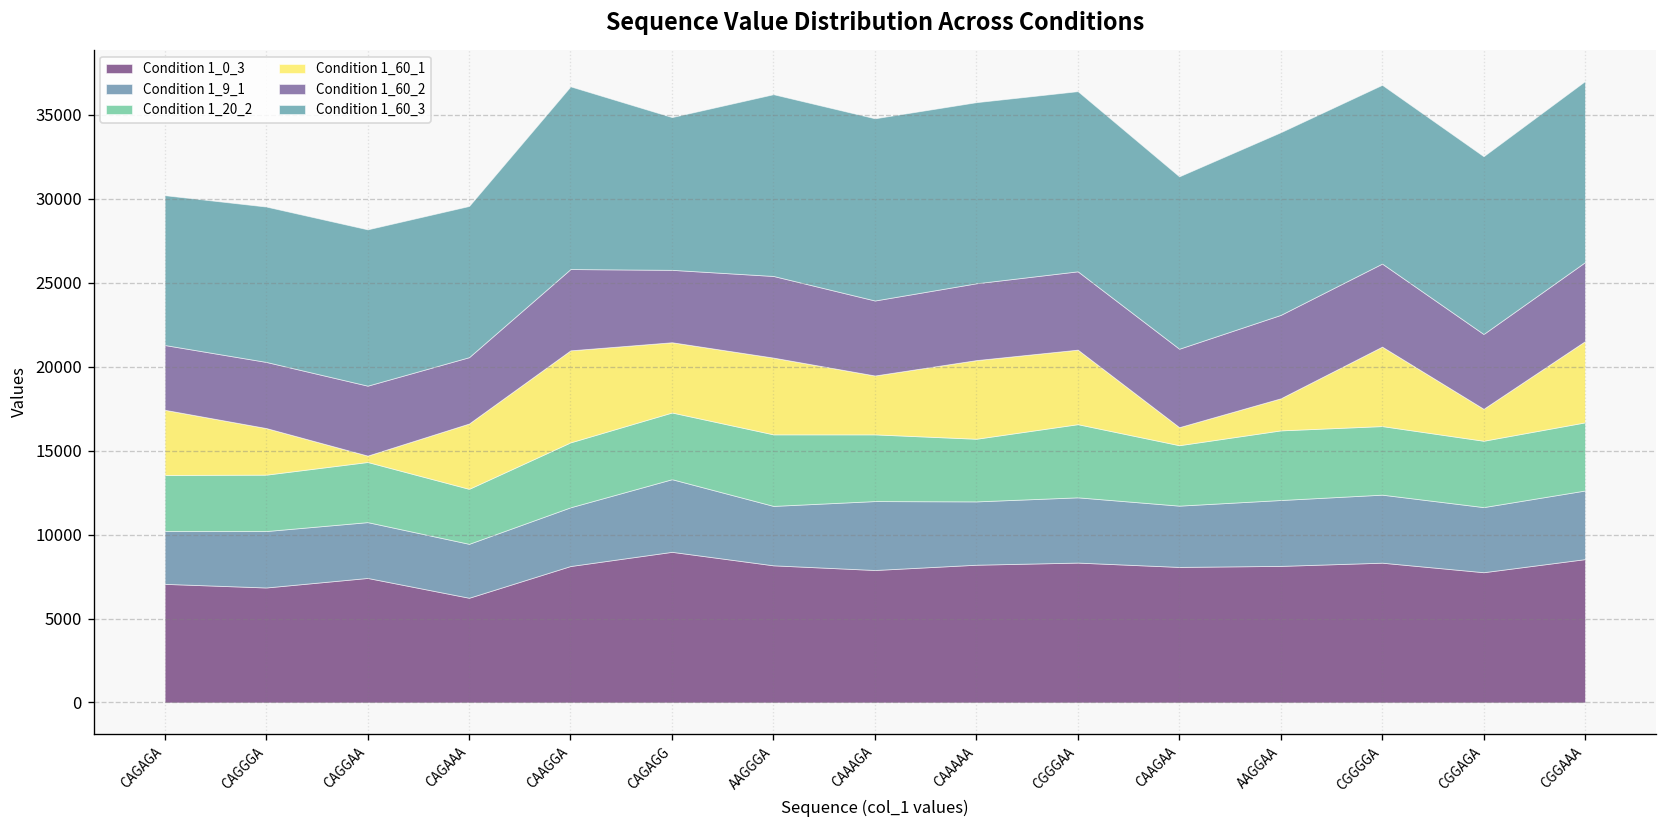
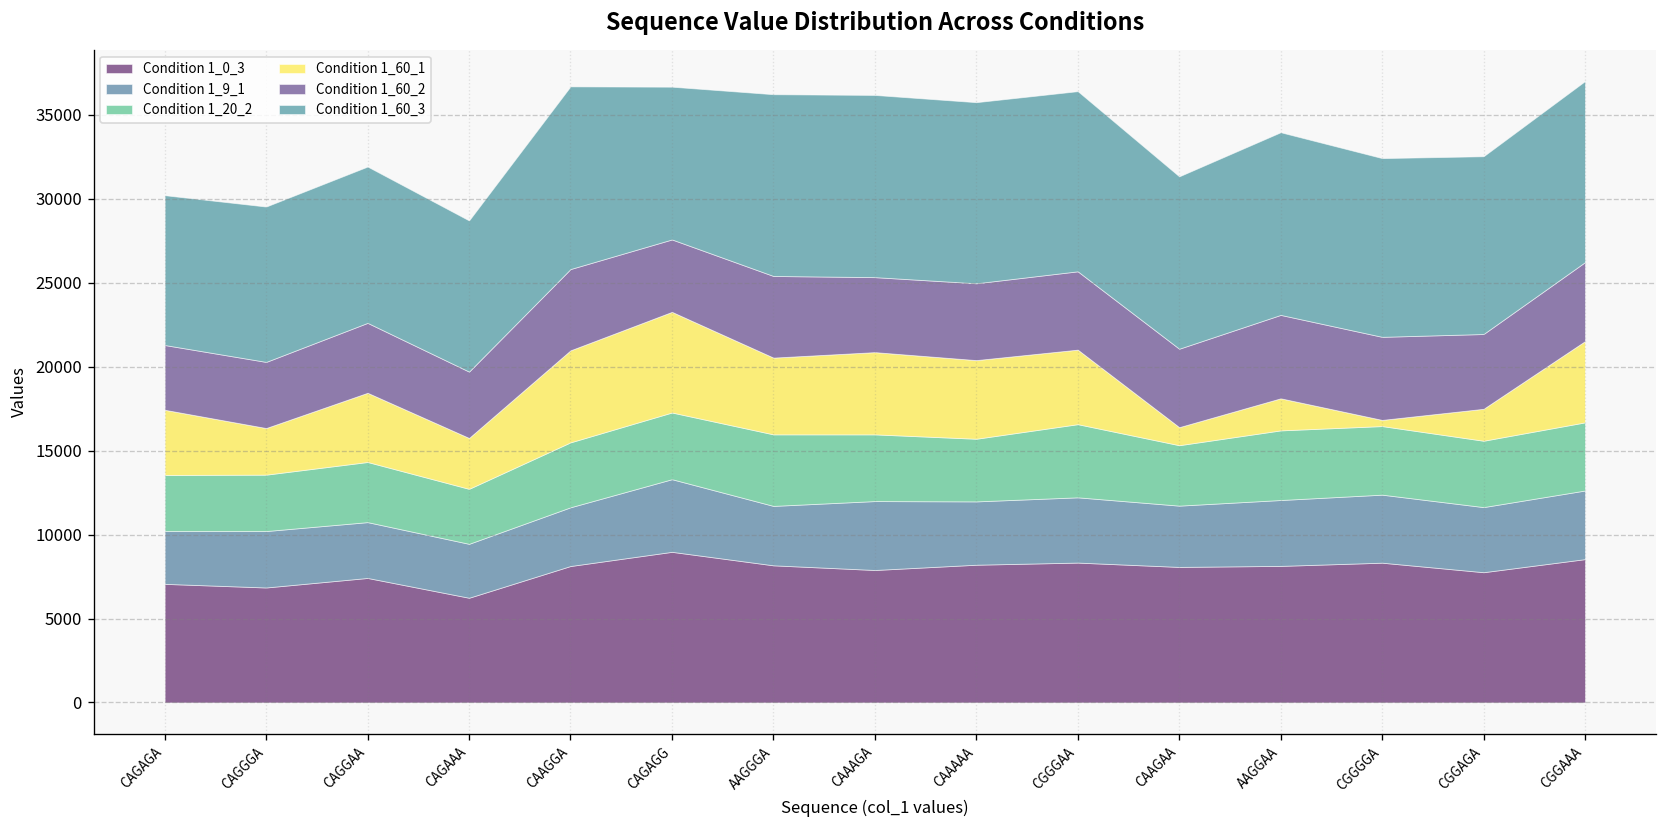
Condition 1_60_1, CAGGAA: 400 -> 4100
Condition 1_60_1, CAGAAA: 3900 -> 3000
Condition 1_60_1, CAGAGG: 4200 -> 6000
Condition 1_60_1, CAAAGA: 3500 -> 4900
Condition 1_60_1, CGGGGA: 4700 -> 400
